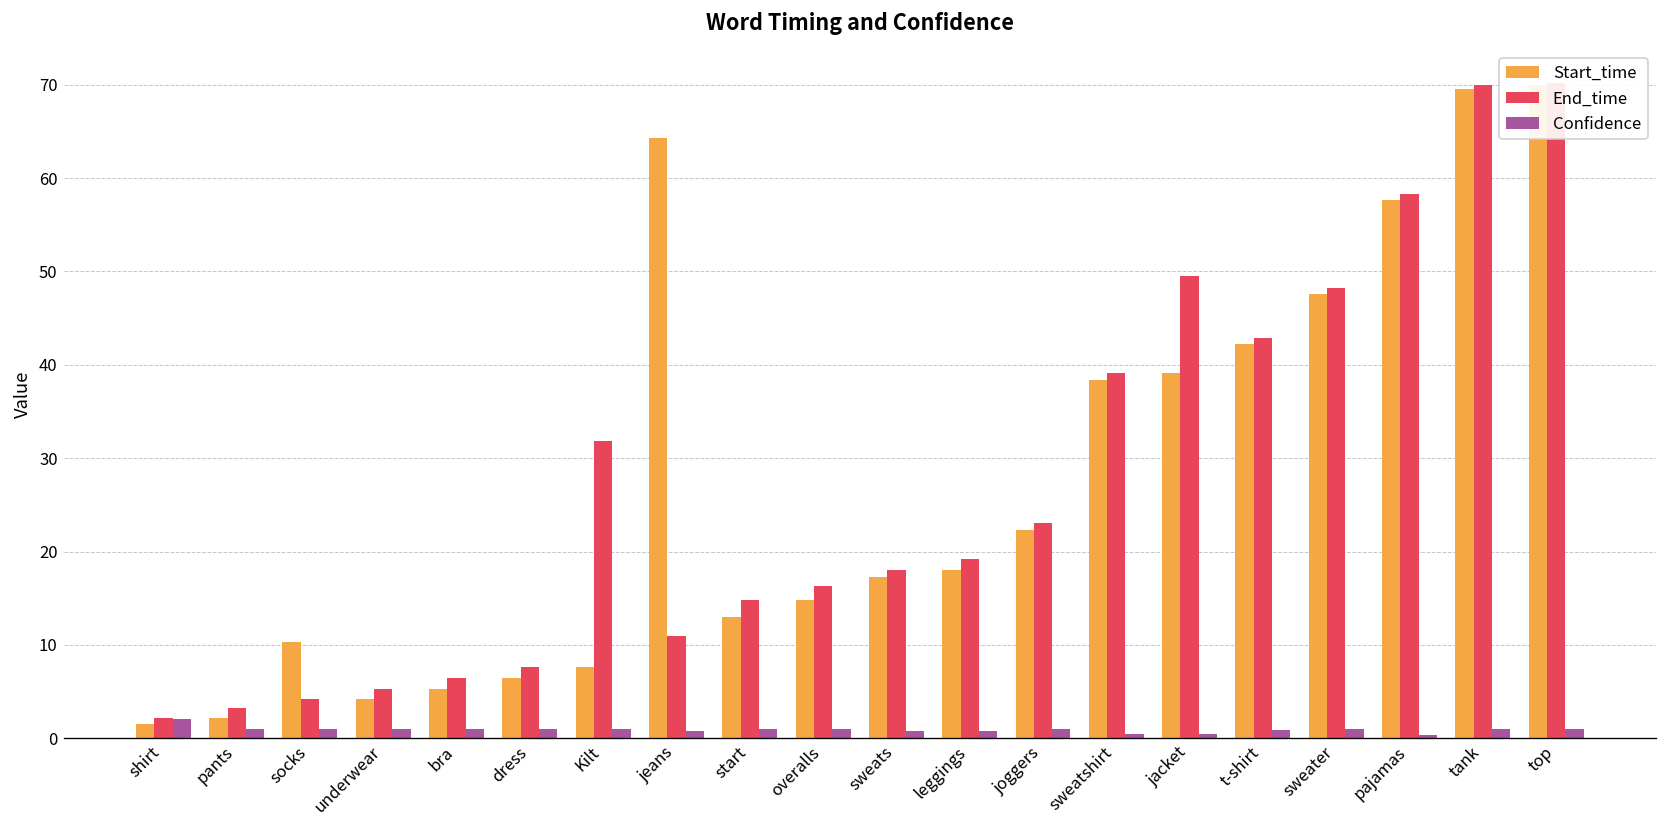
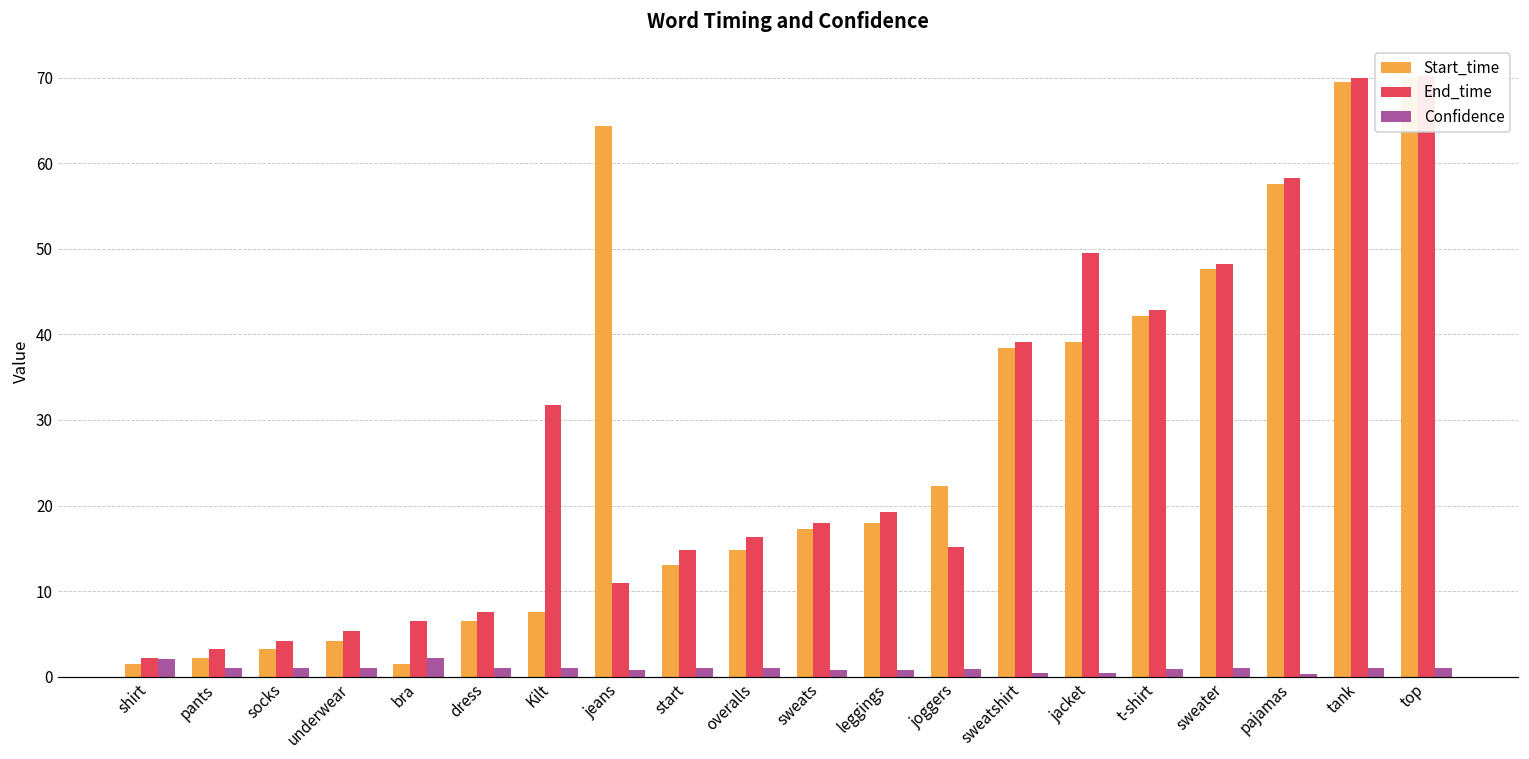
Start_time, socks: 10 -> 3
Start_time, bra: 5 -> 2
Confidence, bra: 1 -> 2
End_time, joggers: 23 -> 15
